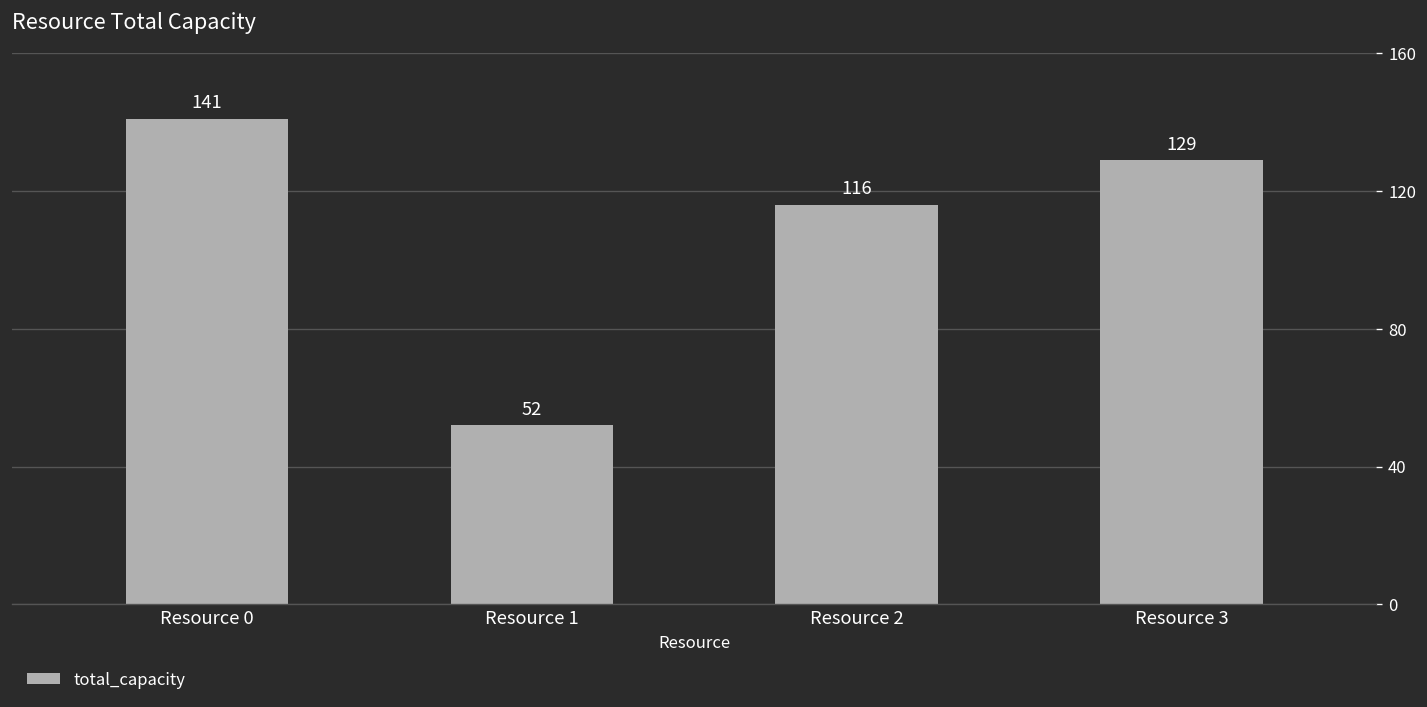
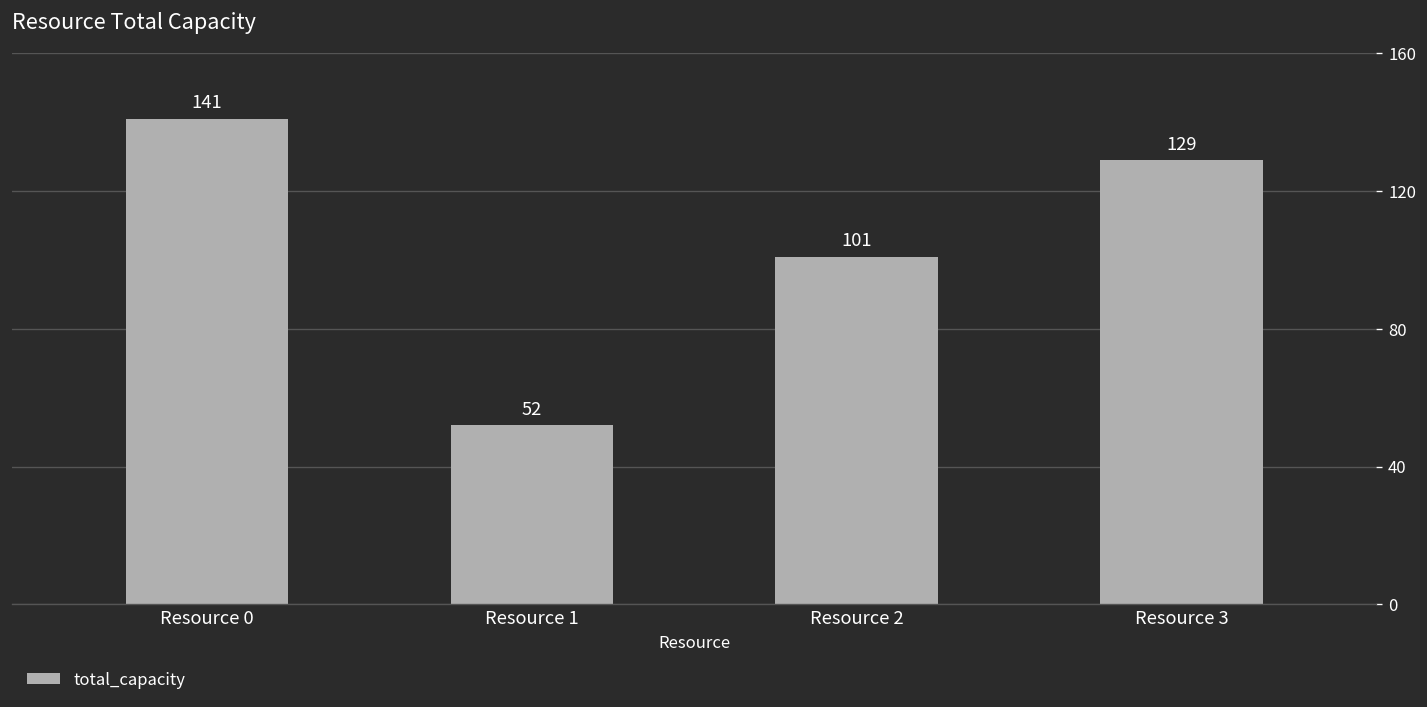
Resource 2: 116 -> 101
